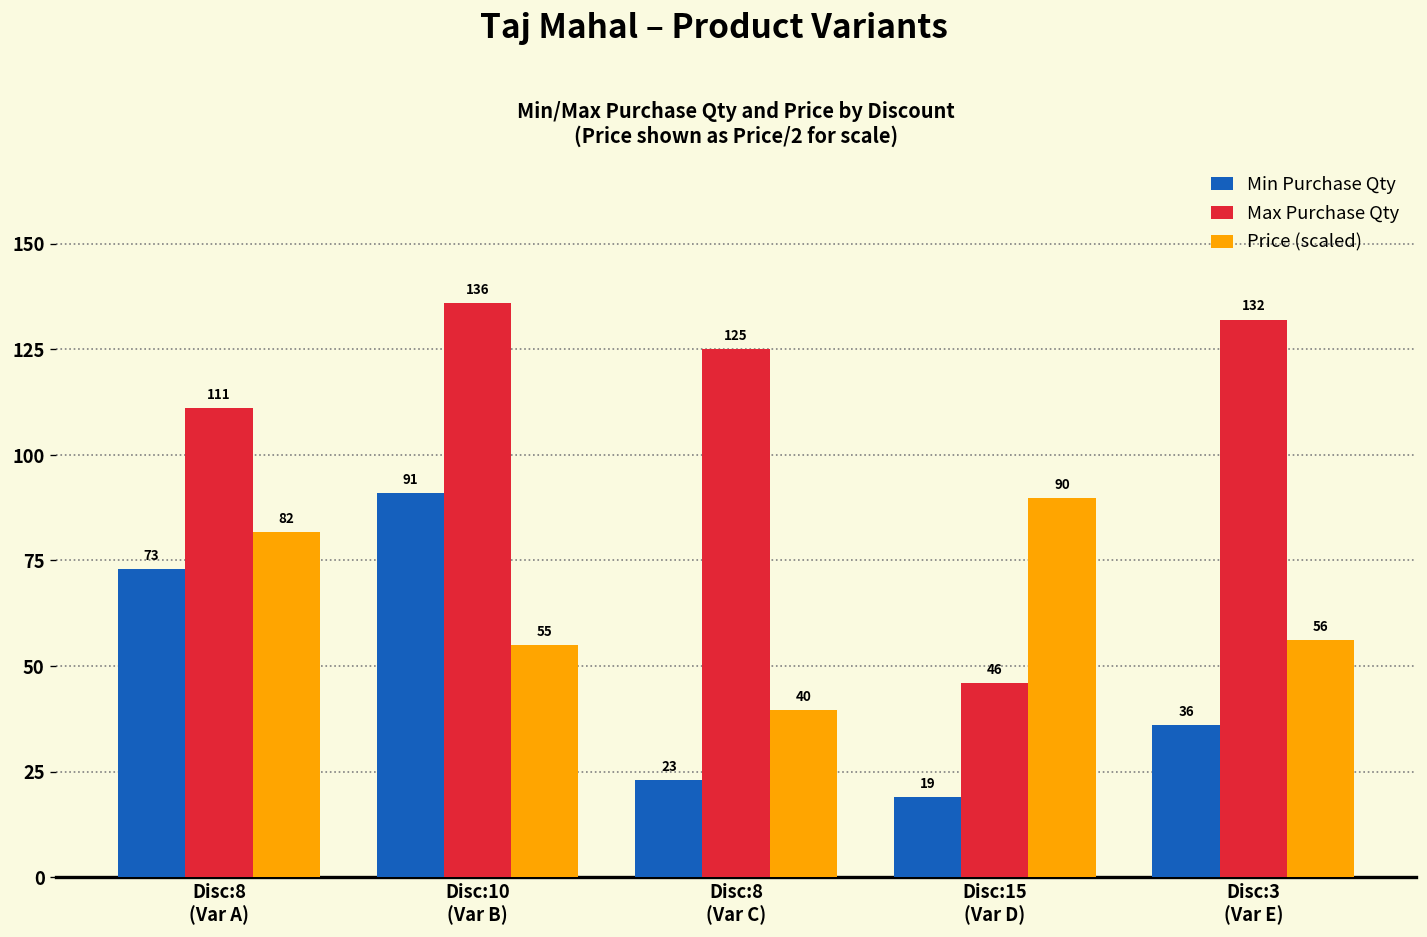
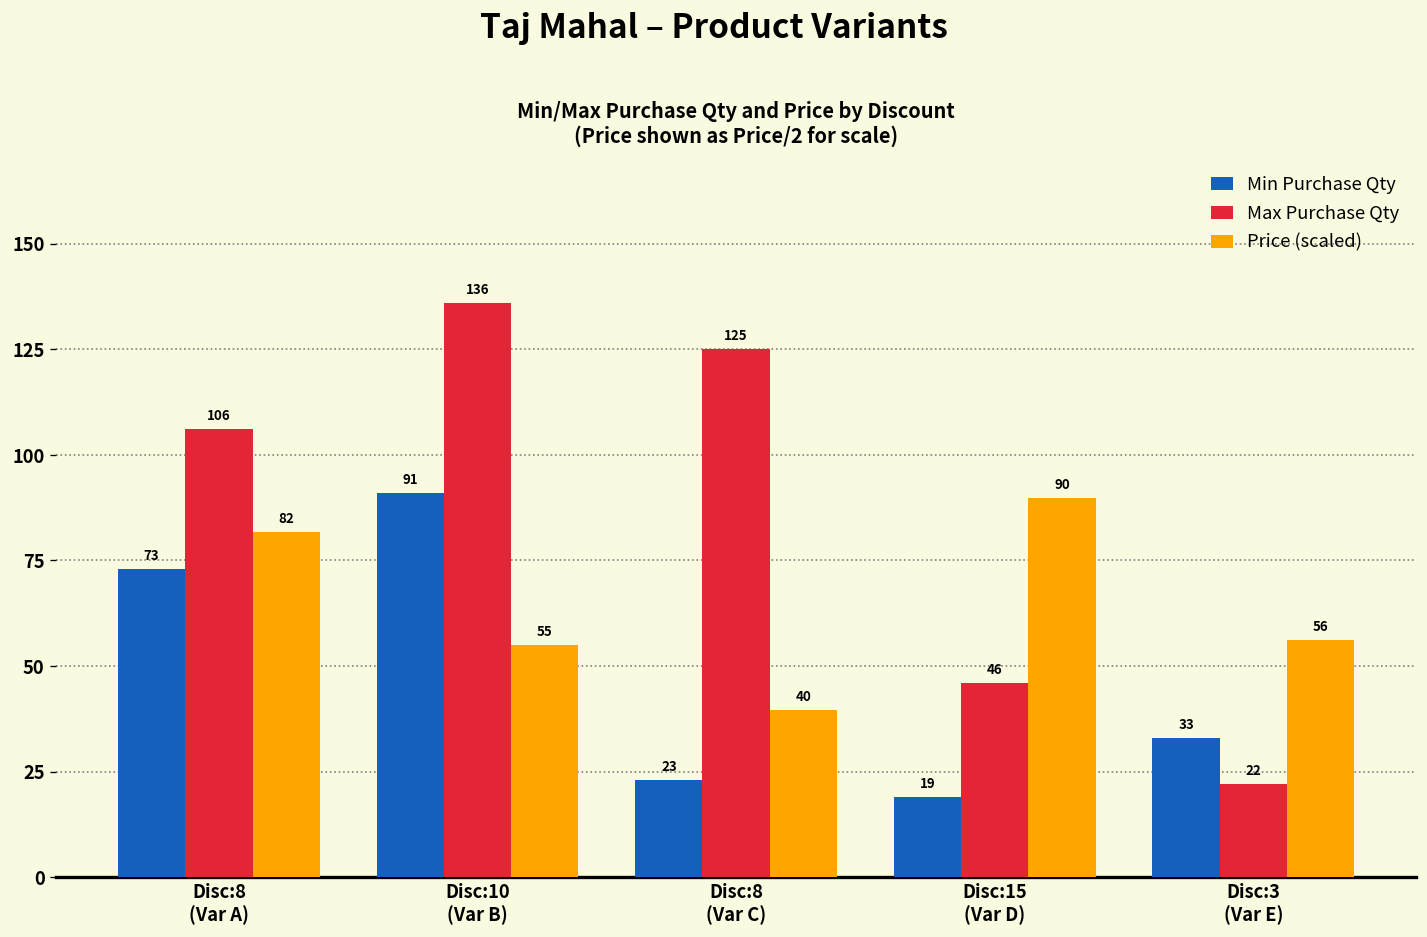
Max Purchase Qty, Disc:8 (Var A): 111 -> 106
Min Purchase Qty, Disc:3 (Var E): 36 -> 33
Max Purchase Qty, Disc:3 (Var E): 132 -> 22
